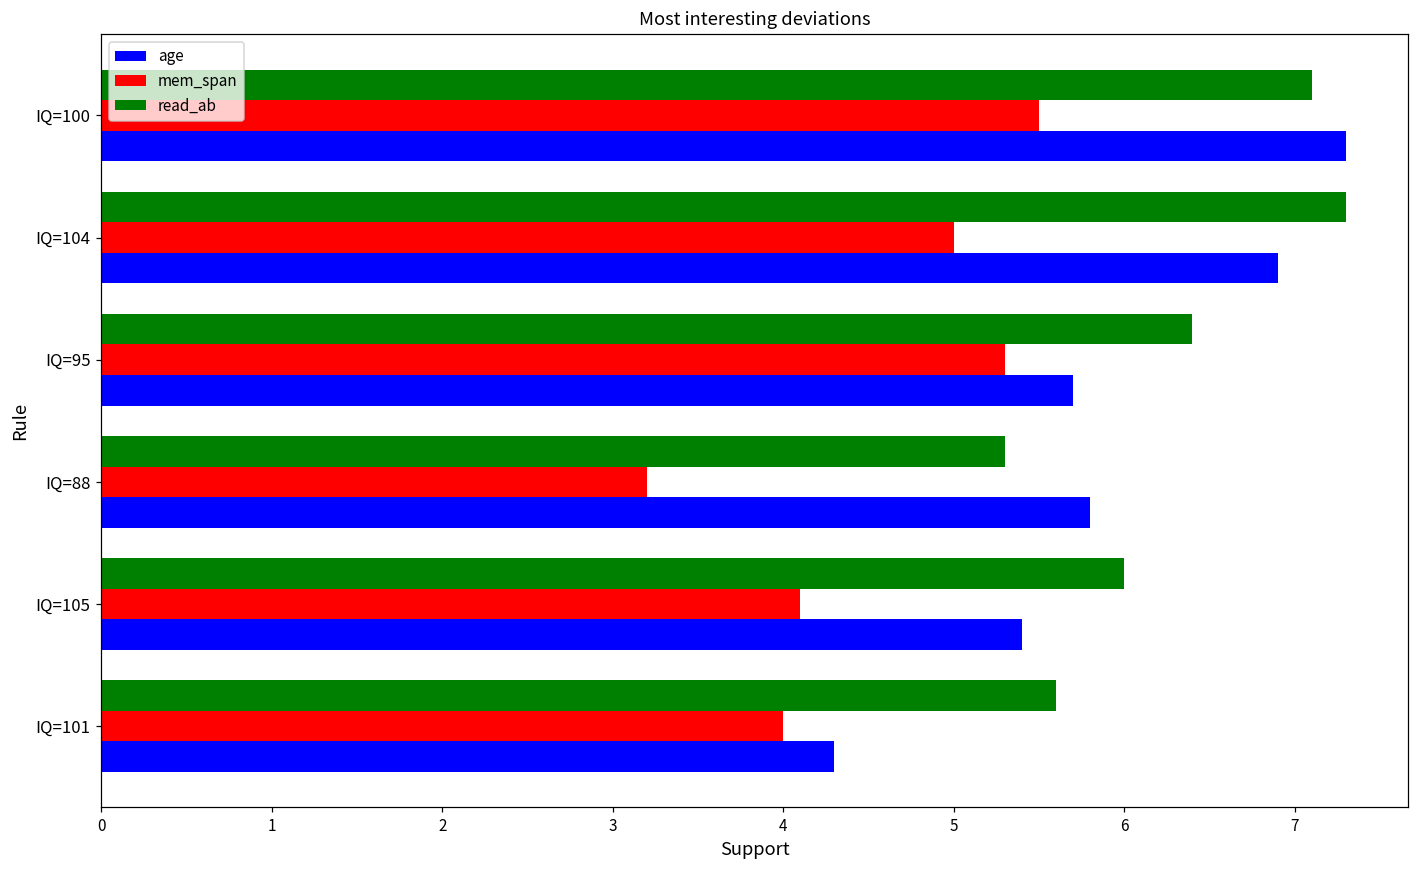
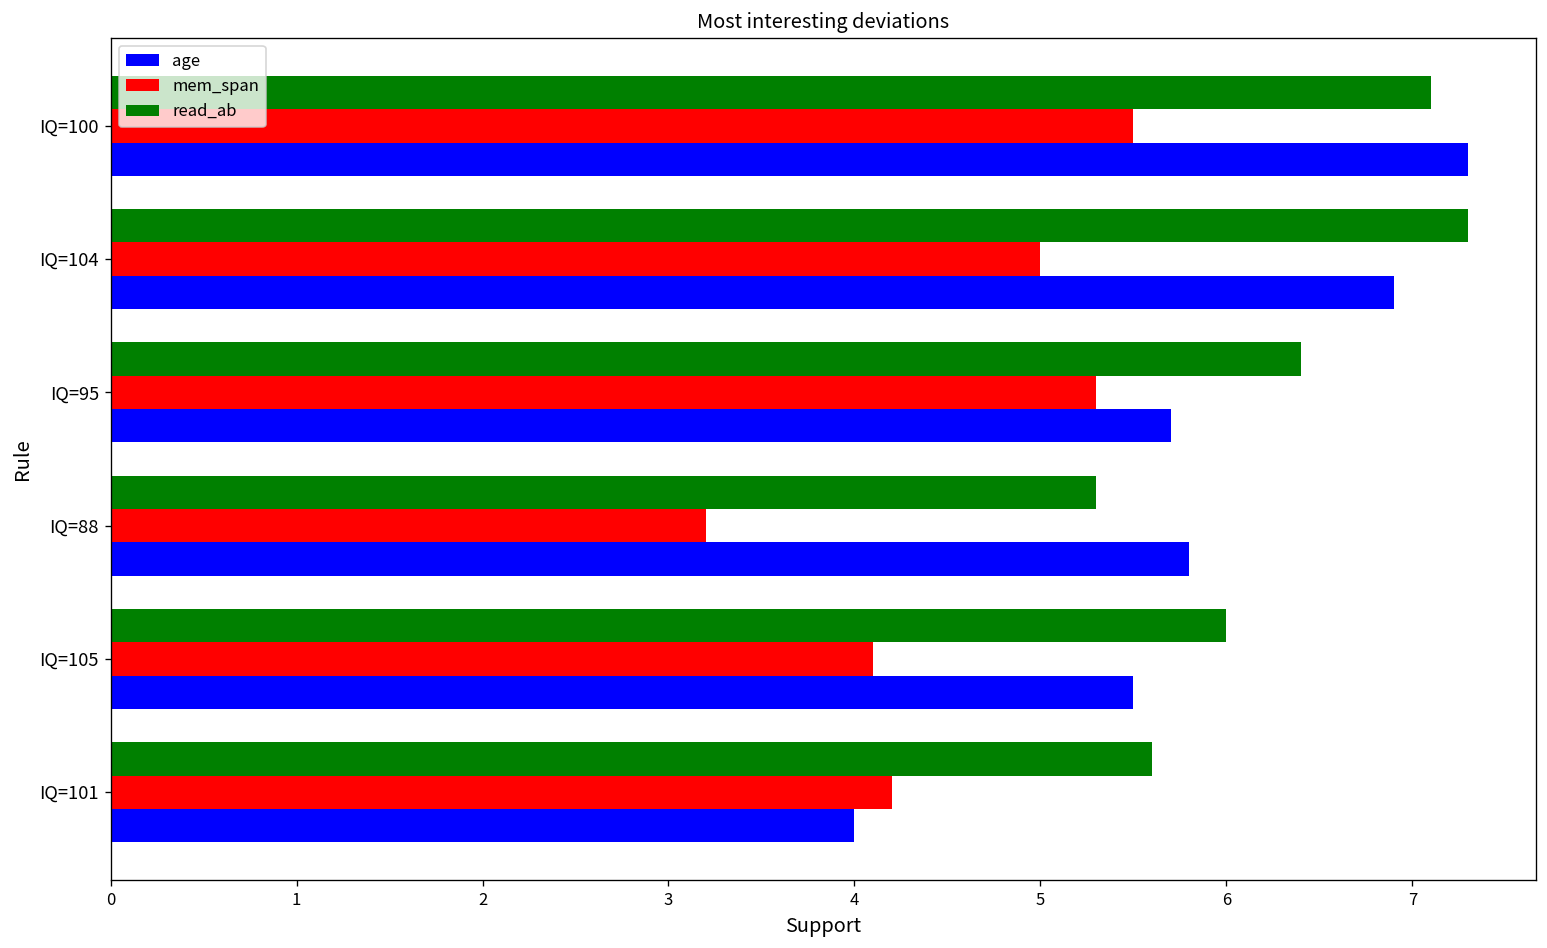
age, IQ=105: 5.4 -> 5.5
mem_span, IQ=101: 4.0 -> 4.2
age, IQ=101: 4.3 -> 4.0
